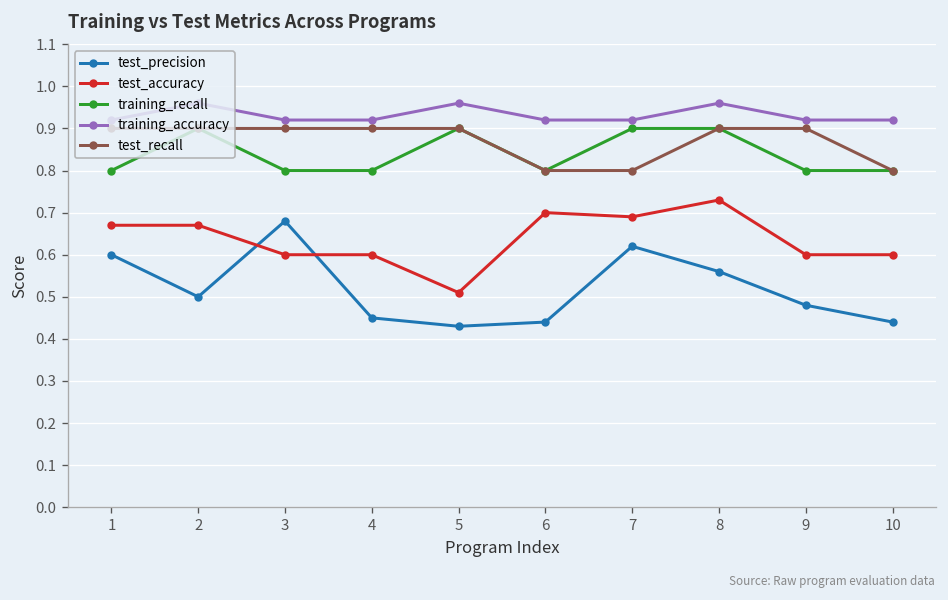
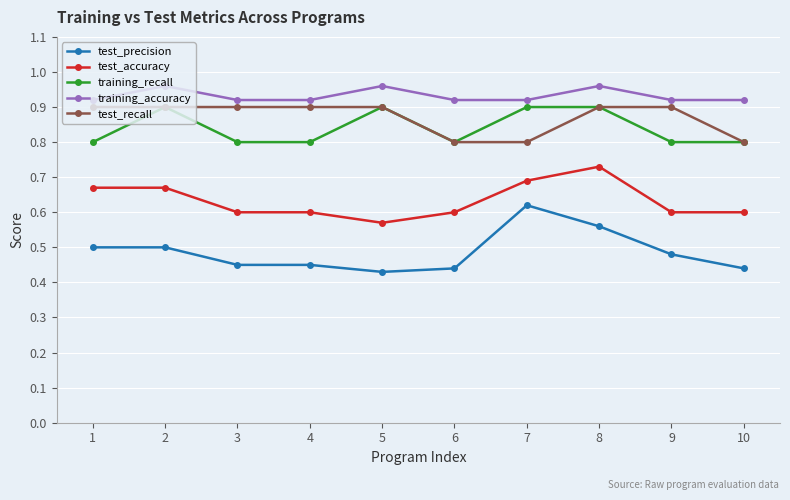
test_precision, 1: 0.6 -> 0.5
test_precision, 3: 0.68 -> 0.45
test_accuracy, 5: 0.51 -> 0.57
test_accuracy, 6: 0.7 -> 0.6
